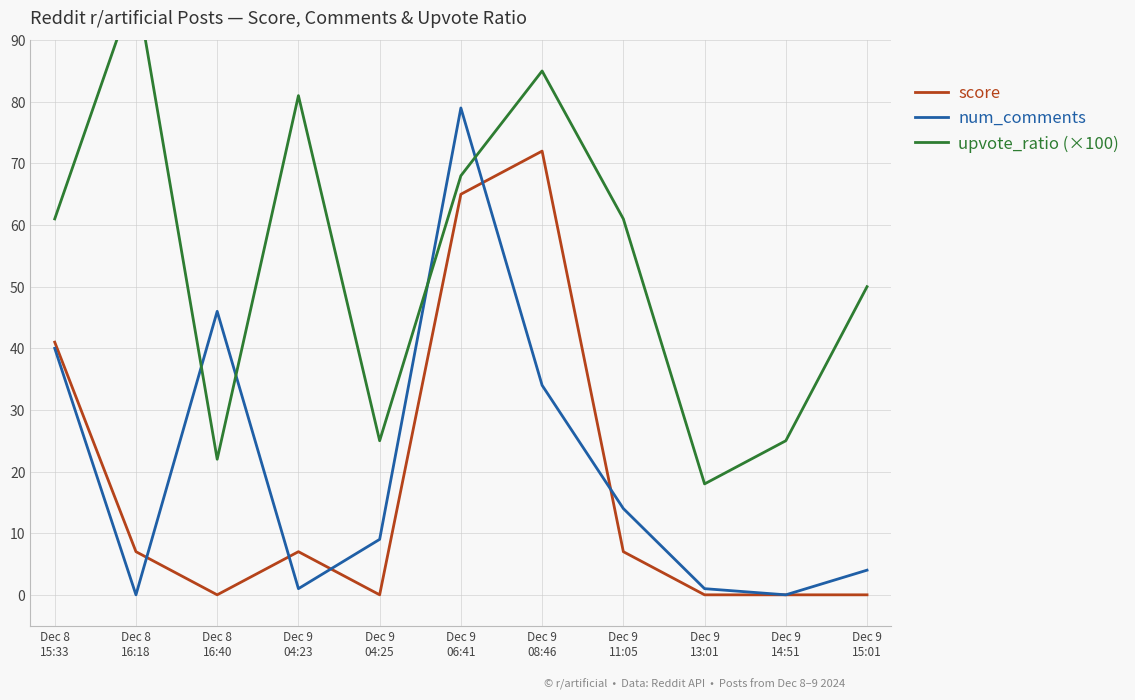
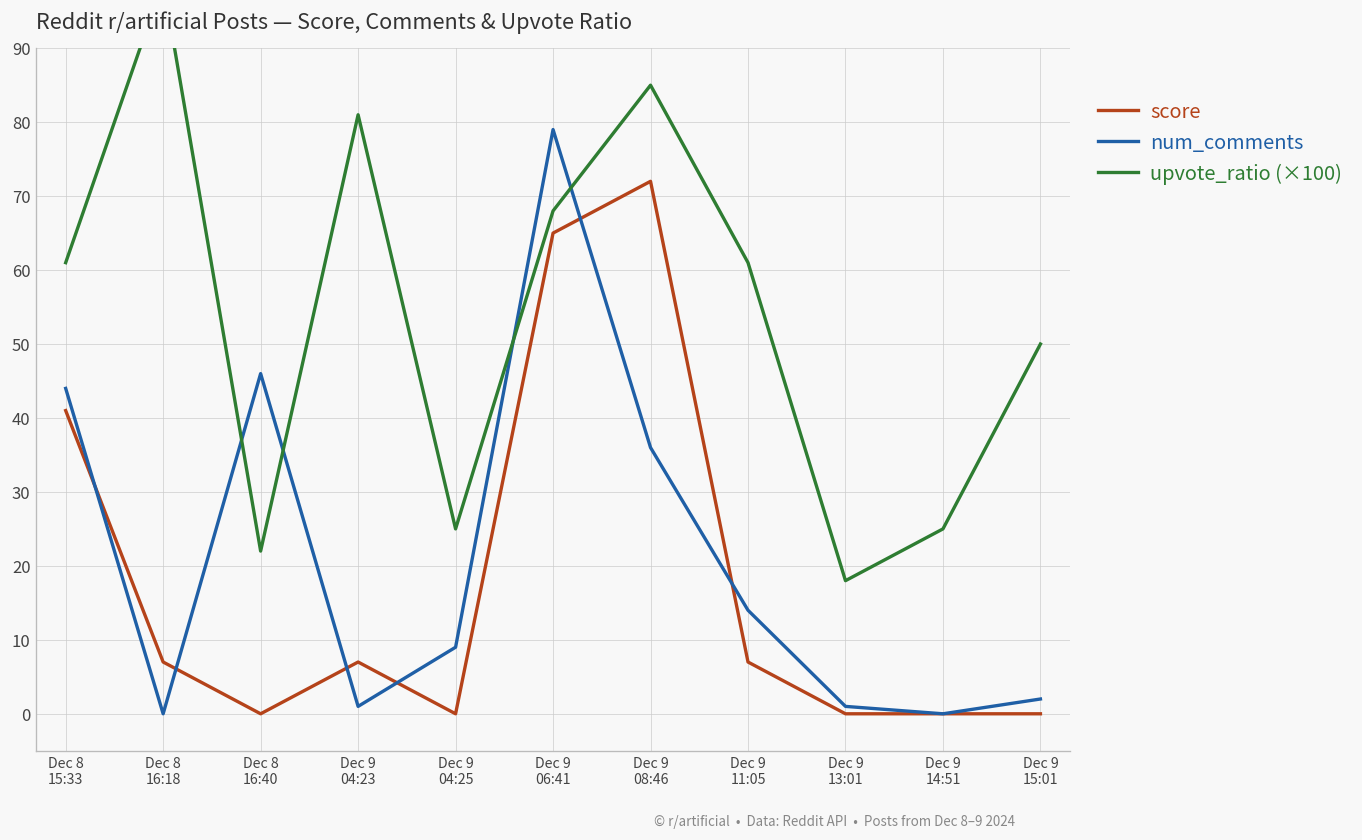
num_comments, Dec 8 15:33: 40 -> 44
num_comments, Dec 9 08:46: 34 -> 36
num_comments, Dec 9 15:01: 4 -> 2
